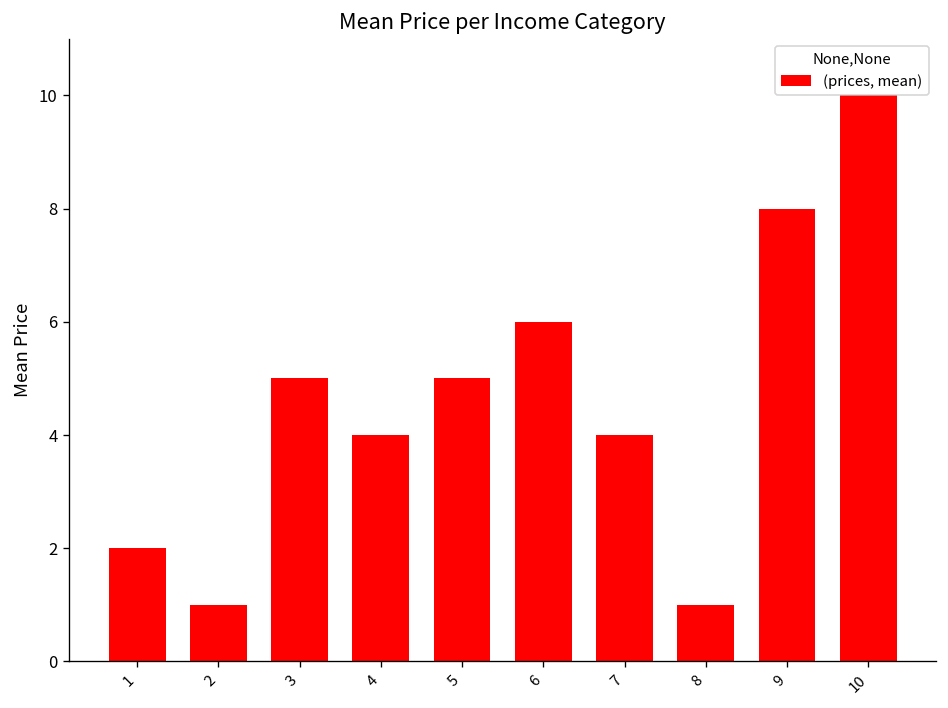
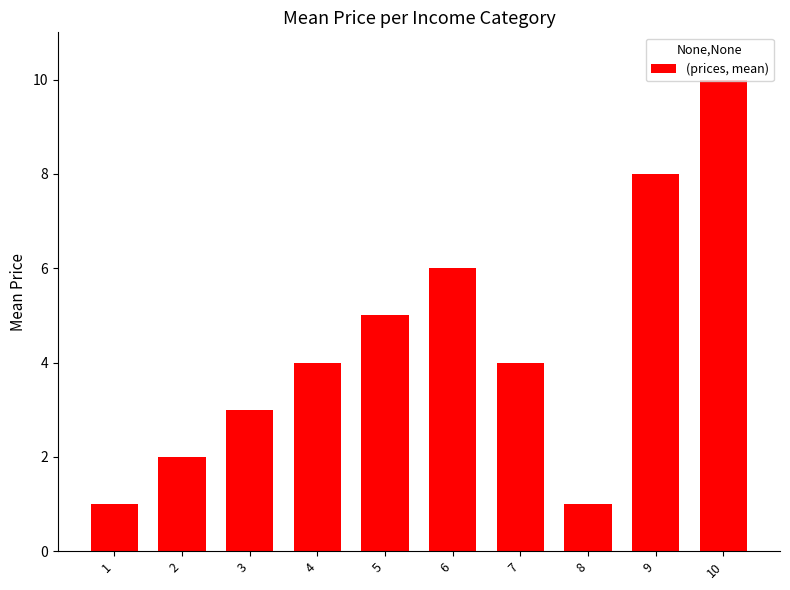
1: 2 -> 1
2: 1 -> 2
3: 5 -> 3
